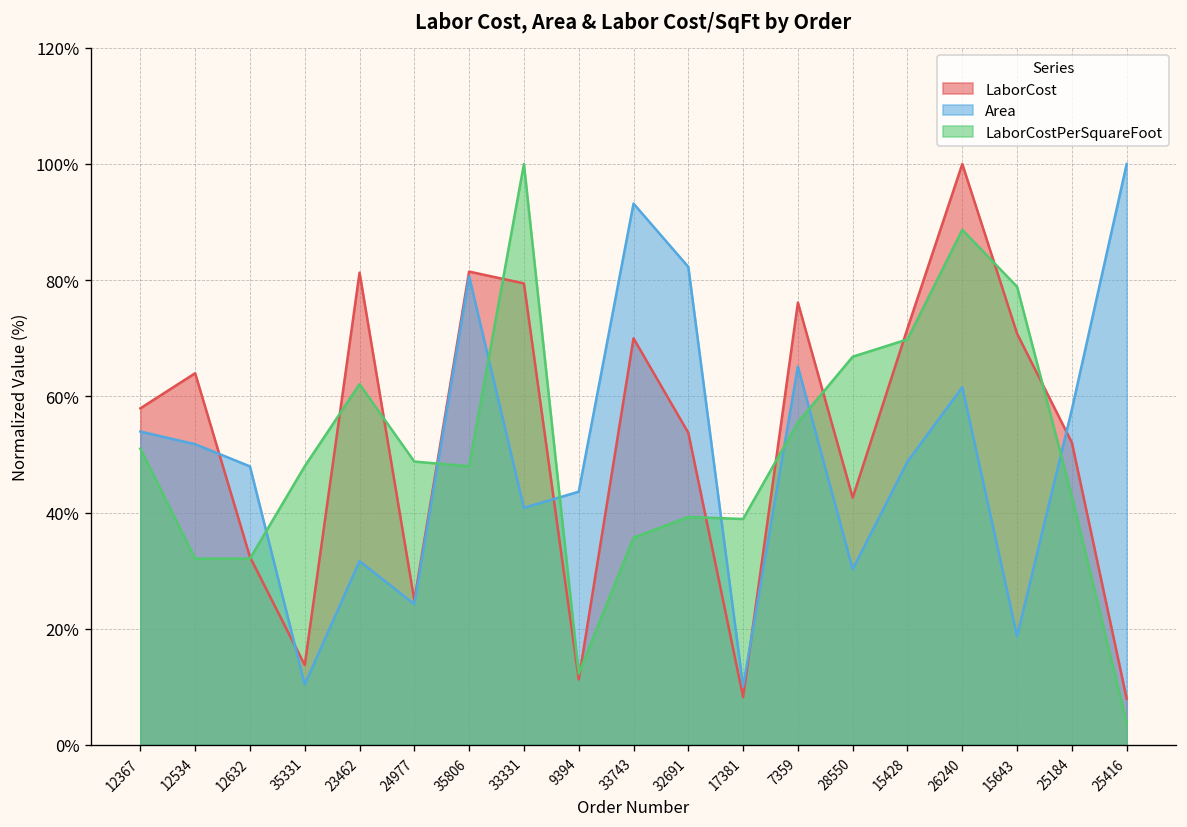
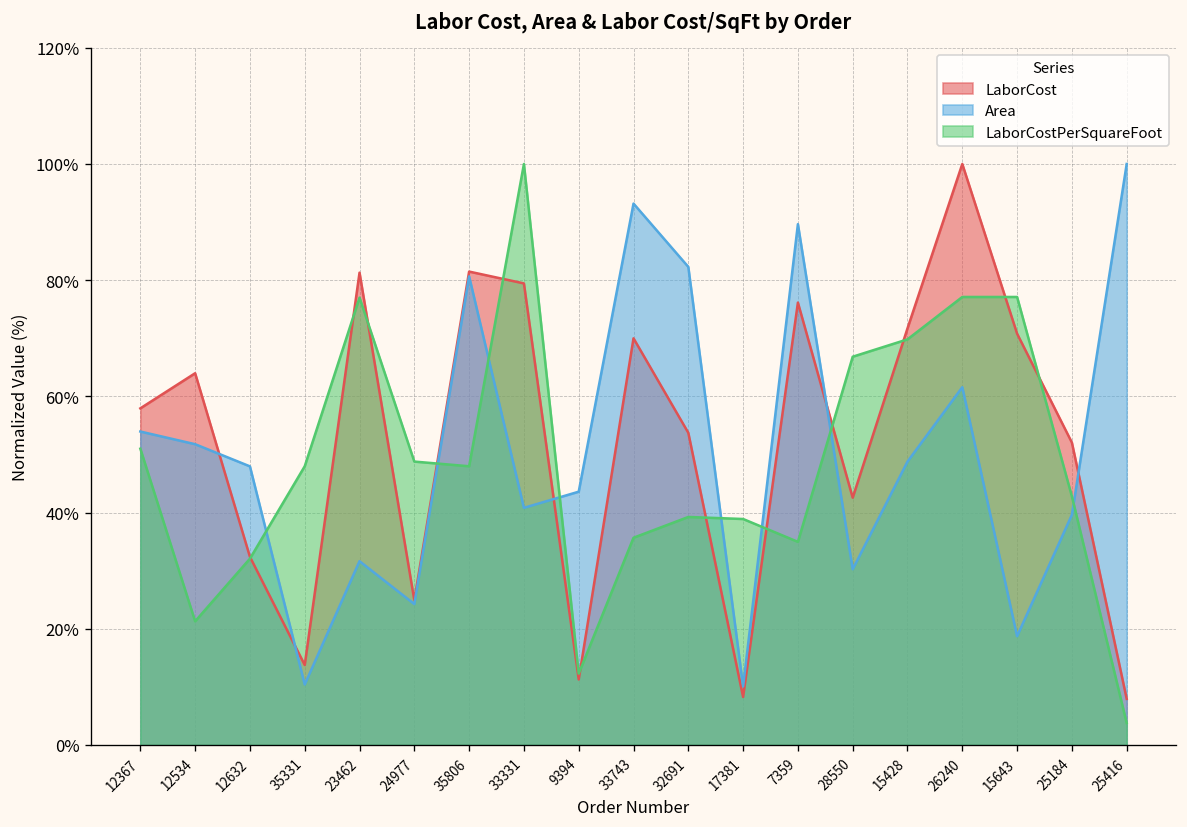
LaborCostPerSquareFoot, 12534: 32% -> 21%
LaborCostPerSquareFoot, 23462: 62% -> 77%
Area, 7359: 65% -> 90%
LaborCostPerSquareFoot, 7359: 56% -> 35%
LaborCostPerSquareFoot, 26240: 89% -> 77%
LaborCostPerSquareFoot, 15643: 79% -> 77%
Area, 25184: 58% -> 40%
